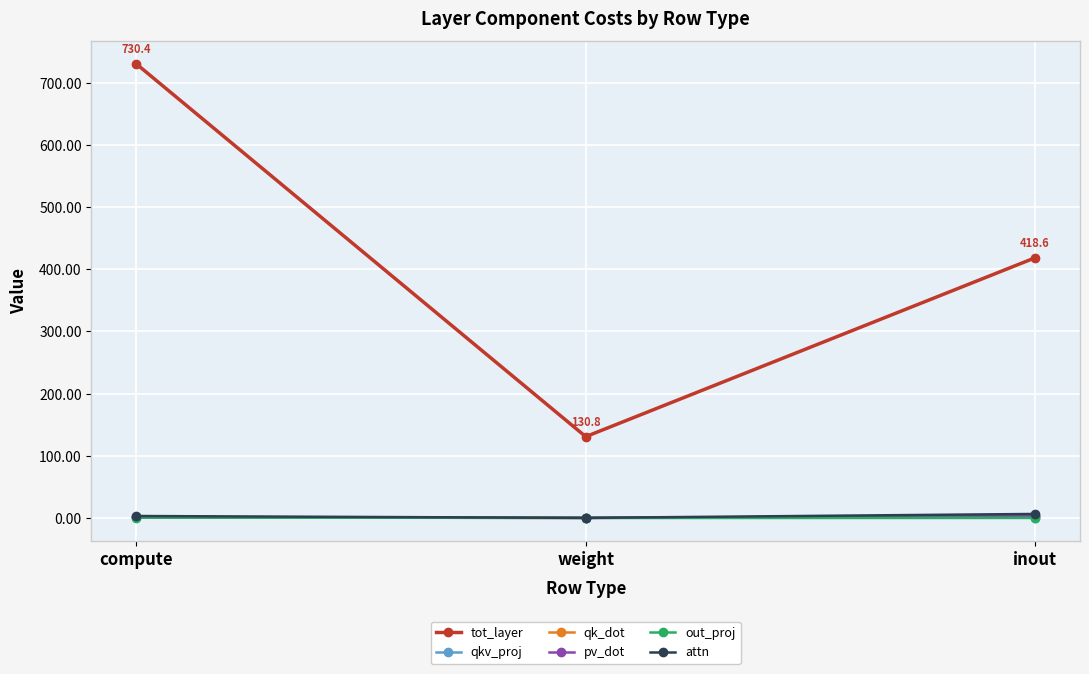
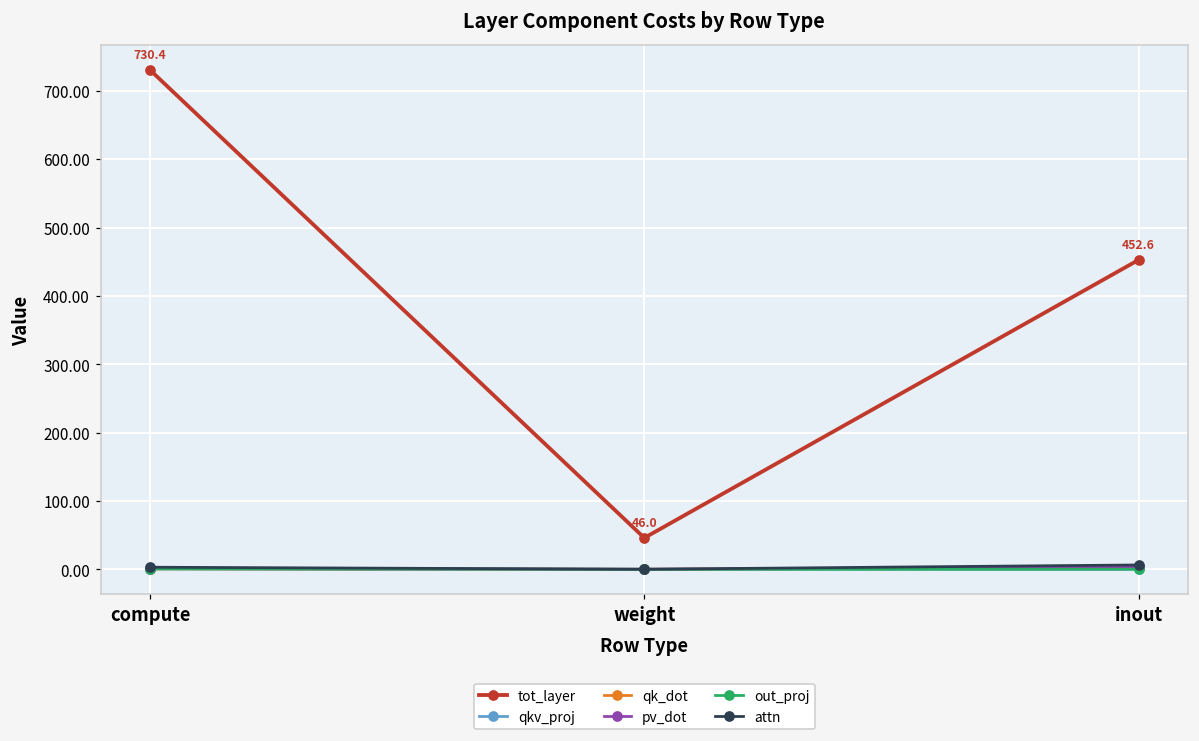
tot_layer, weight: 130.8 -> 46.0
tot_layer, inout: 418.6 -> 452.6
